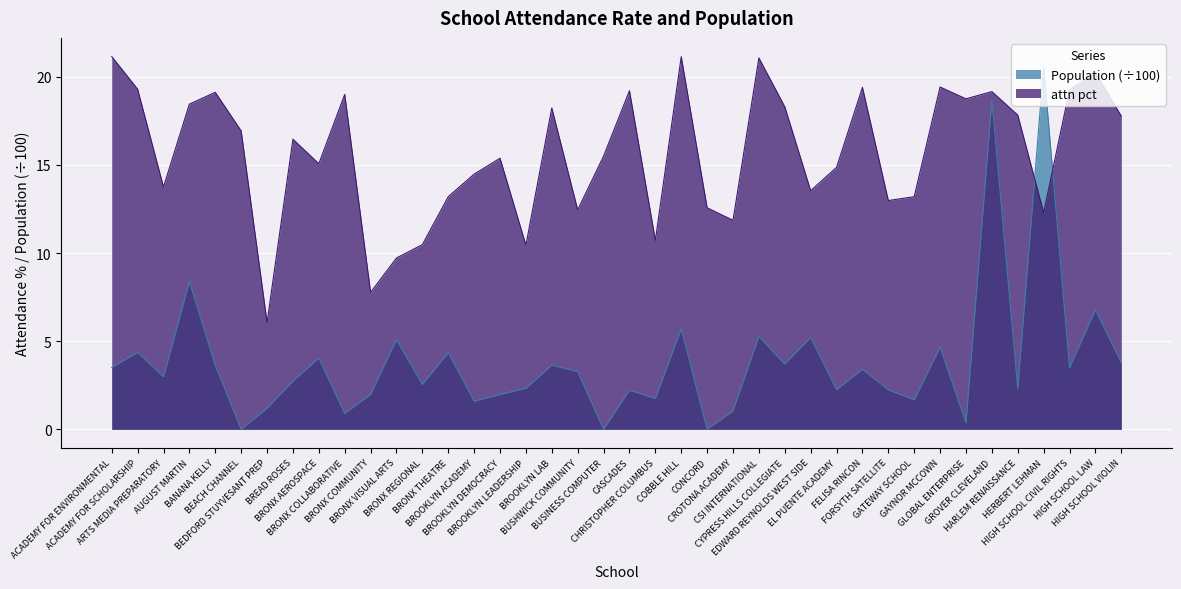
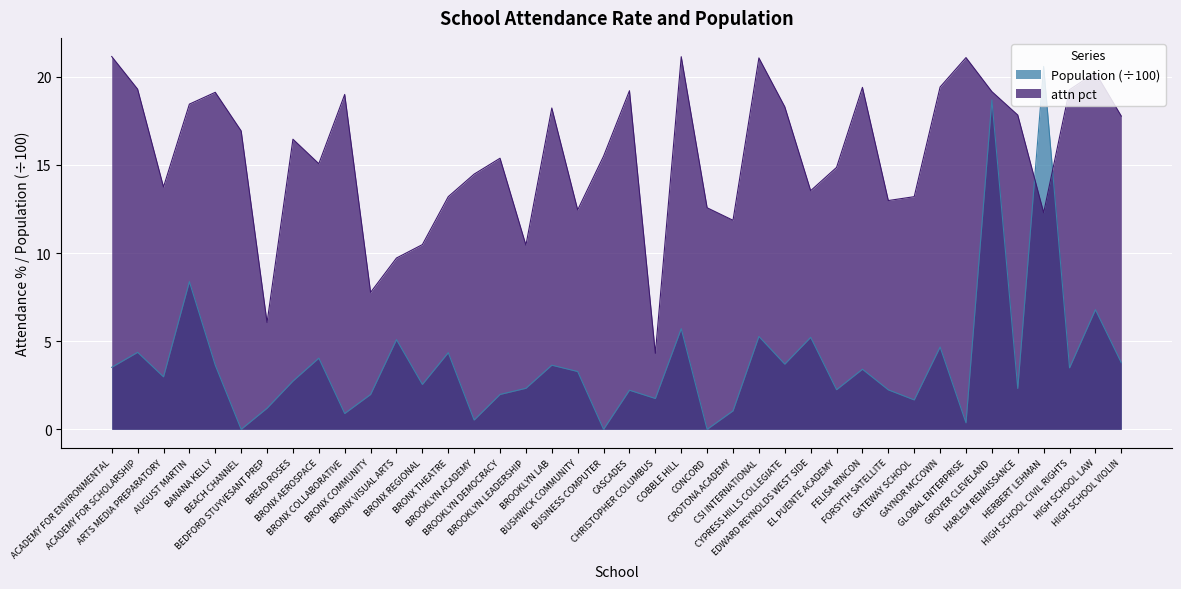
Population (÷100), BROOKLYN ACADEMY: 1.6 -> 0.5
attn pct, CHRISTOPHER COLUMBUS: 10.7 -> 4.3
attn pct, GLOBAL ENTERPRISE: 18.8 -> 21.1
